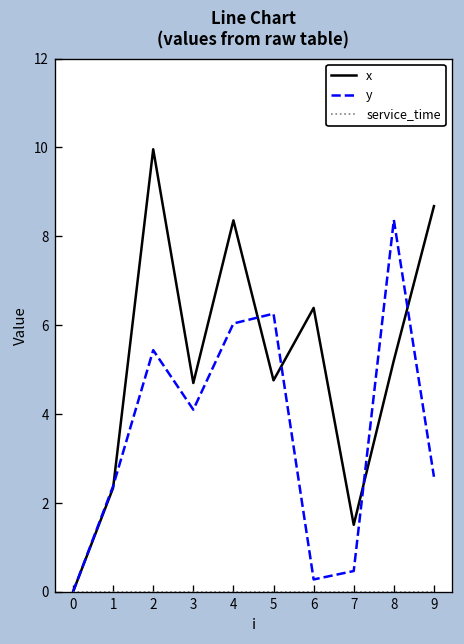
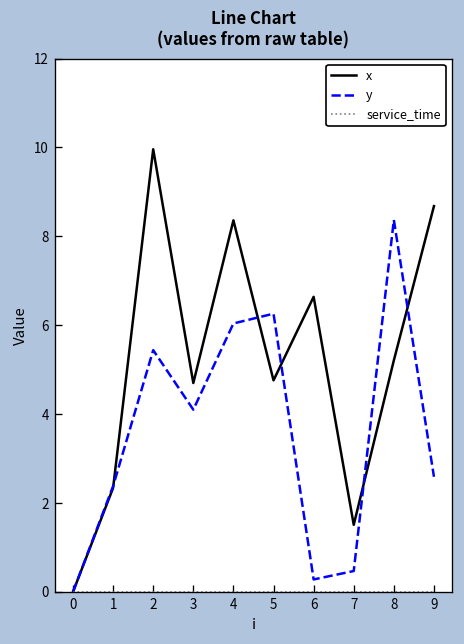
x, 6: 6.4 -> 6.6
